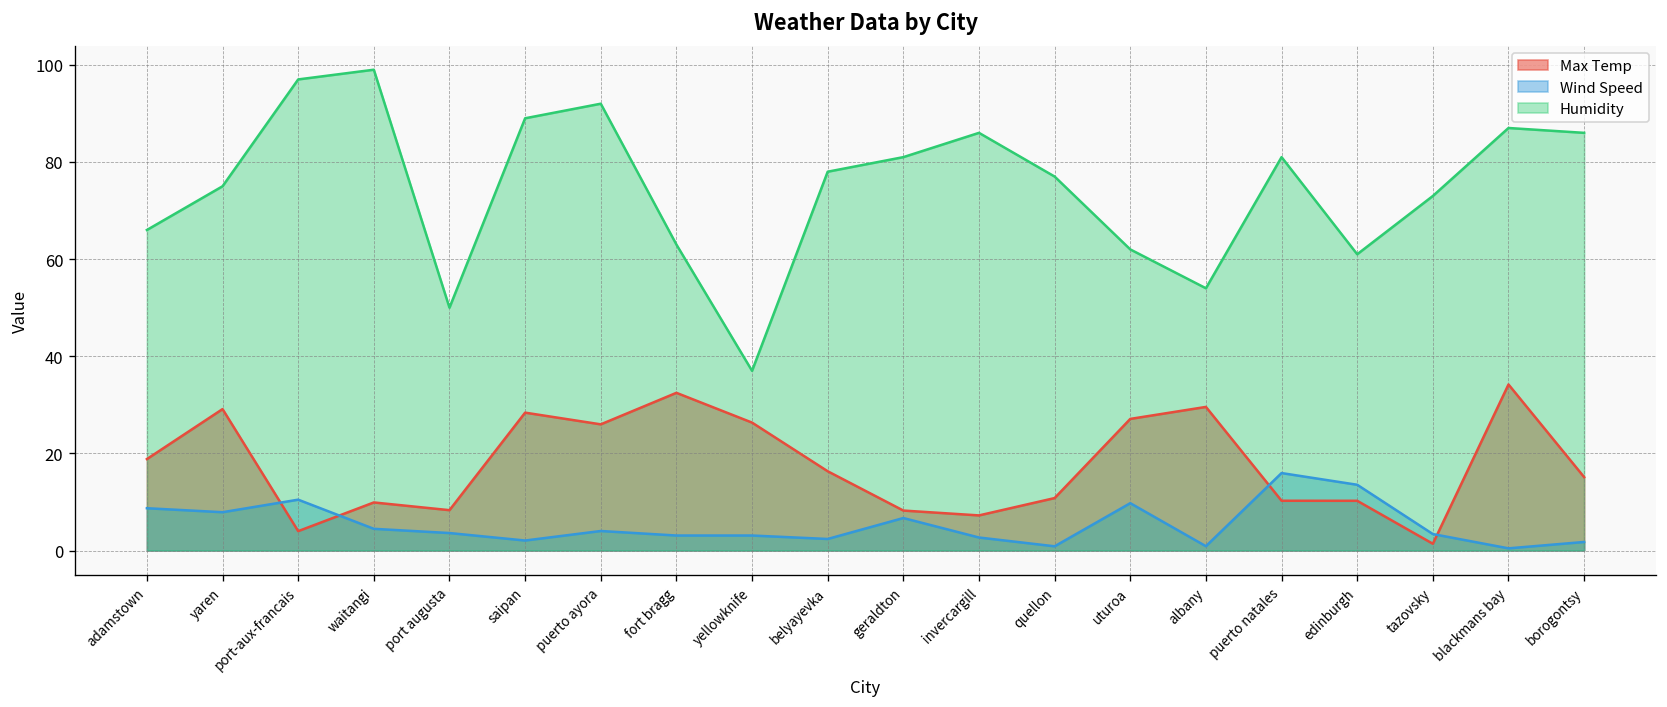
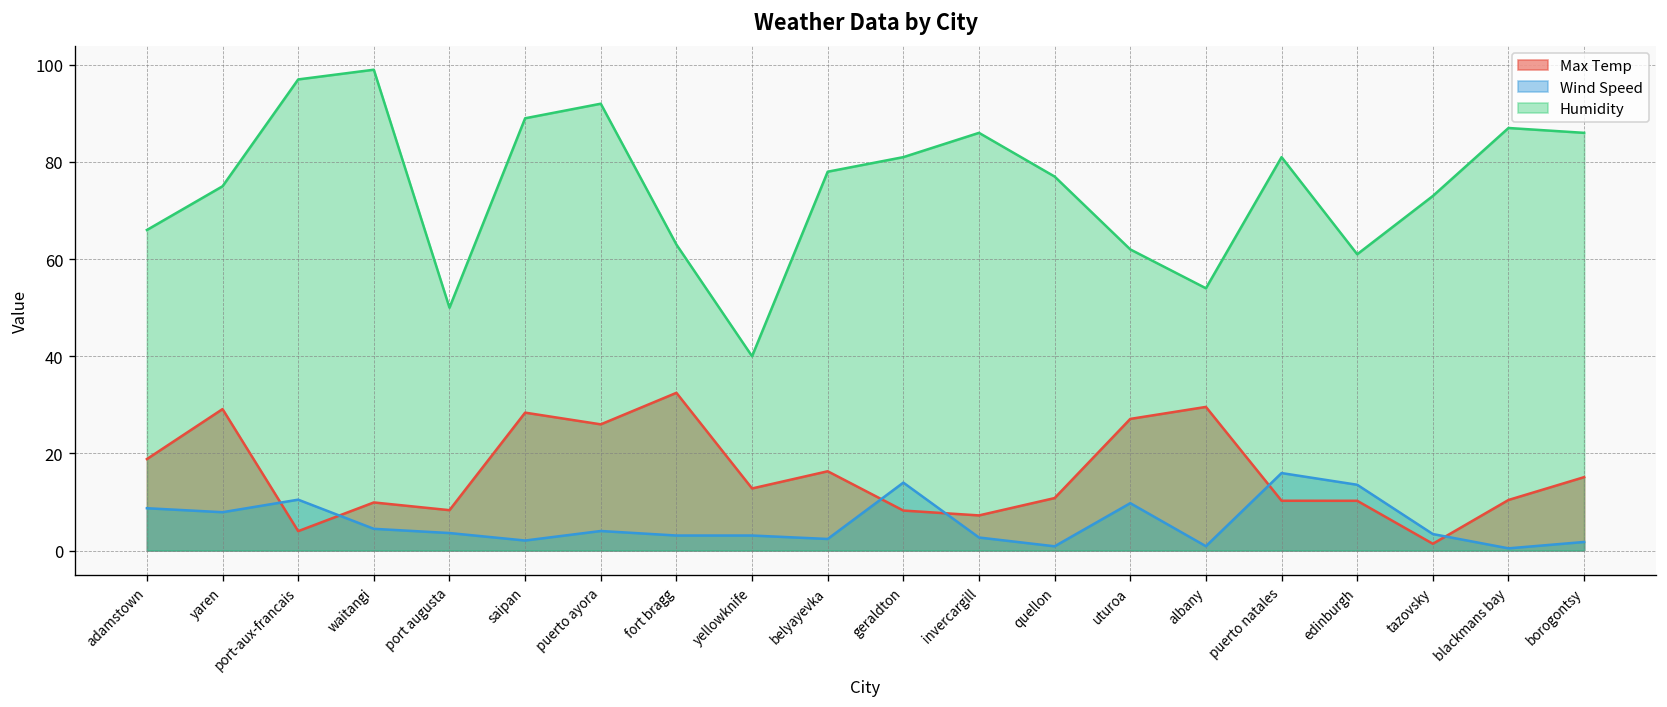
Max Temp, yellowknife: 26 -> 13
Humidity, yellowknife: 37 -> 40
Wind Speed, geraldton: 7 -> 14
Max Temp, blackmans bay: 34 -> 10
